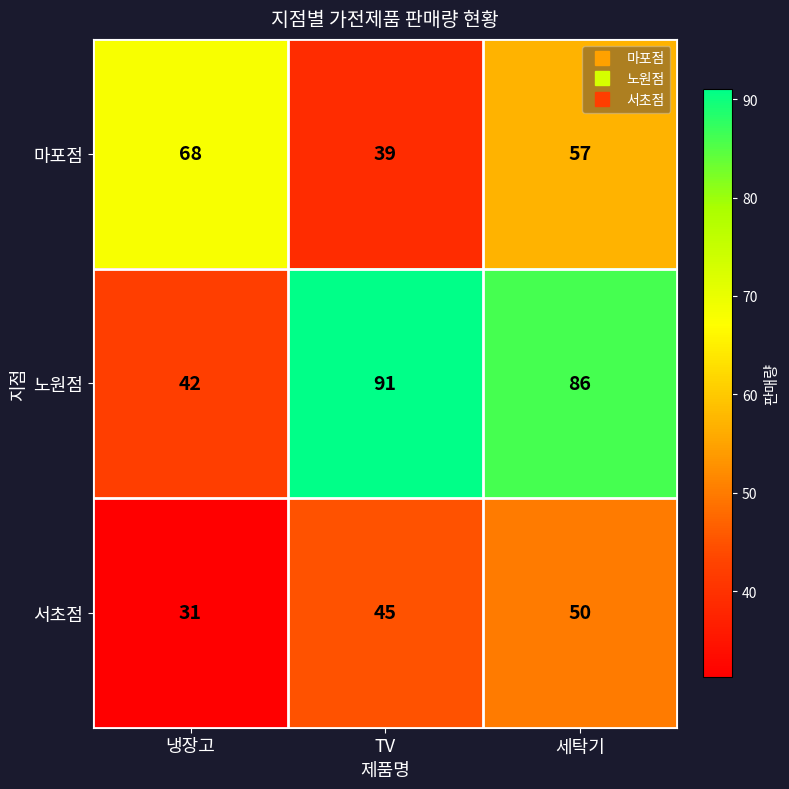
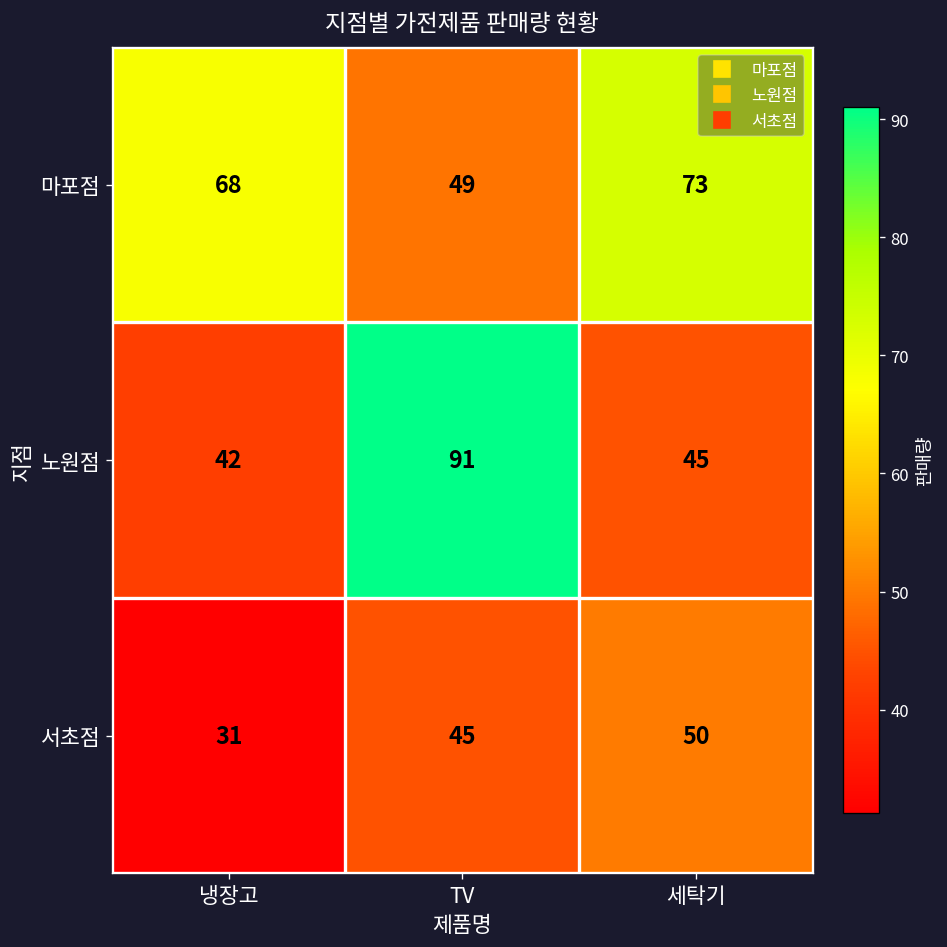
마포점, TV: 39 -> 49
마포점, 세탁기: 57 -> 73
노원점, 세탁기: 86 -> 45
